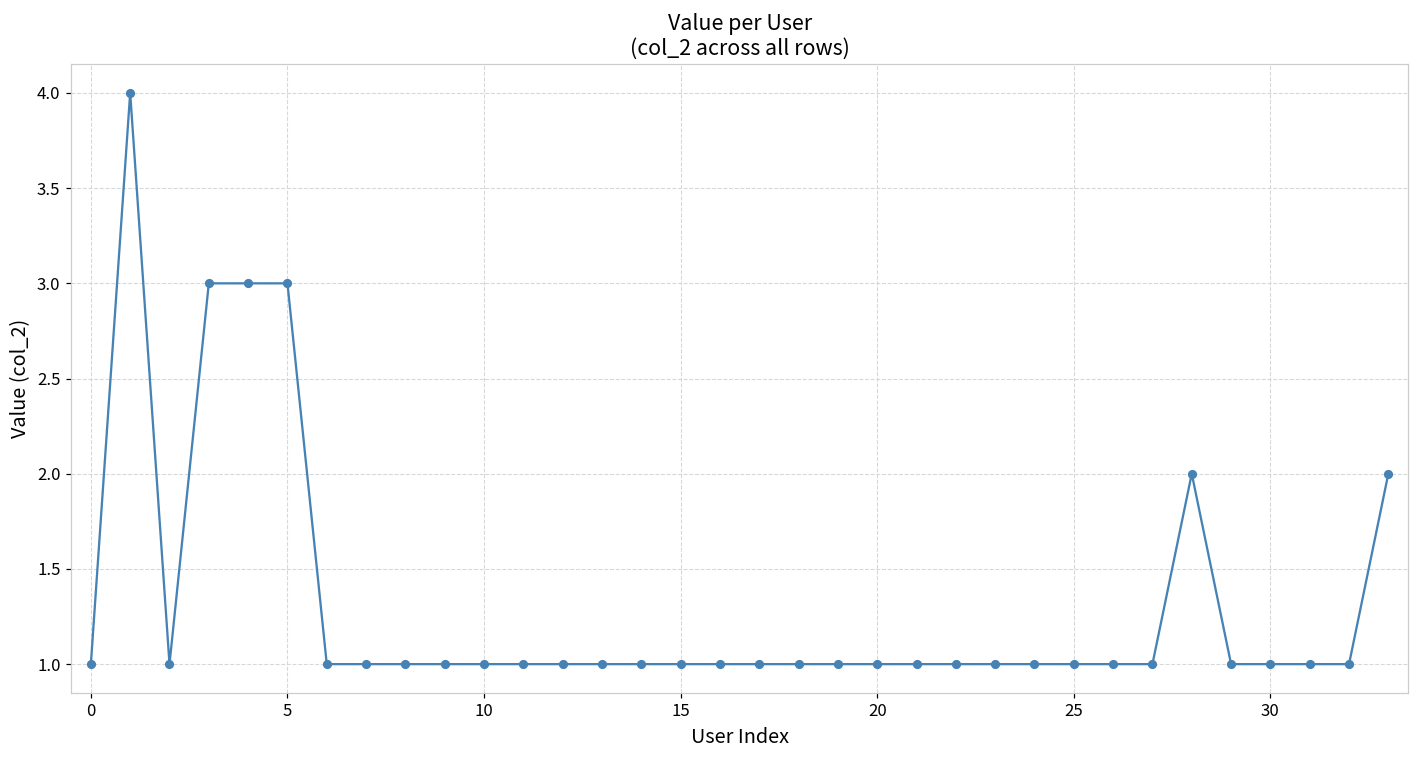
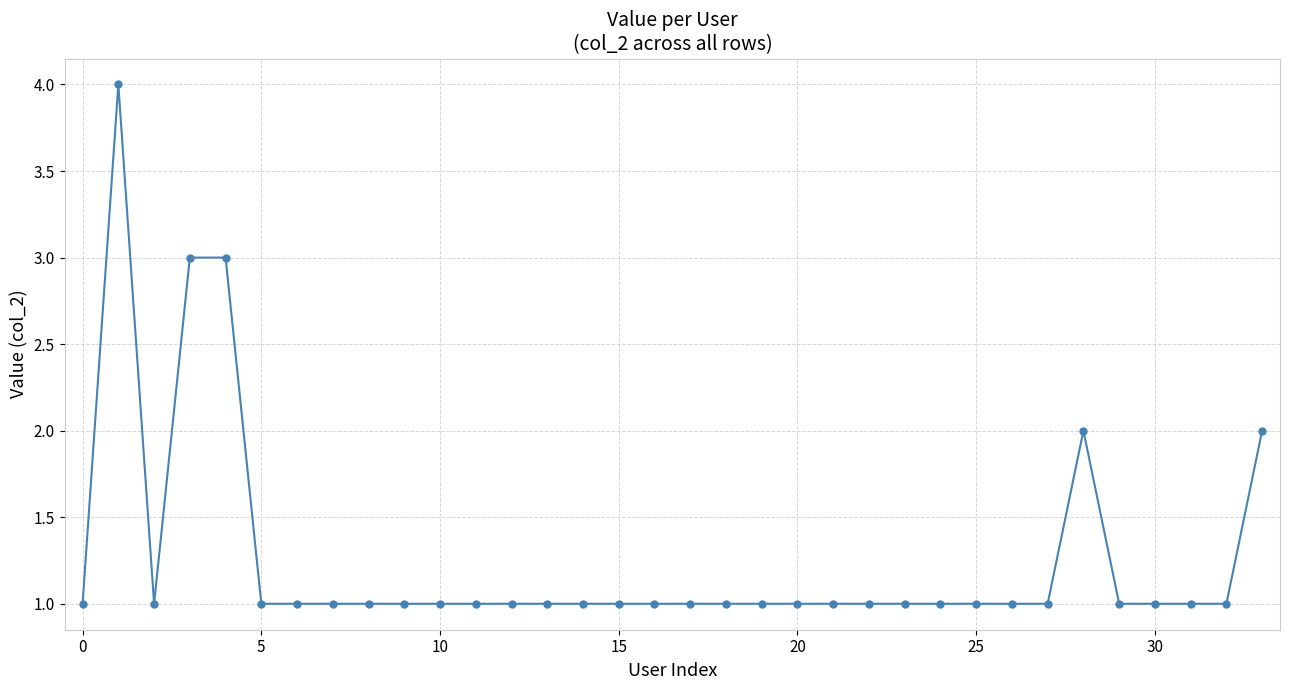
5: 3 -> 1
